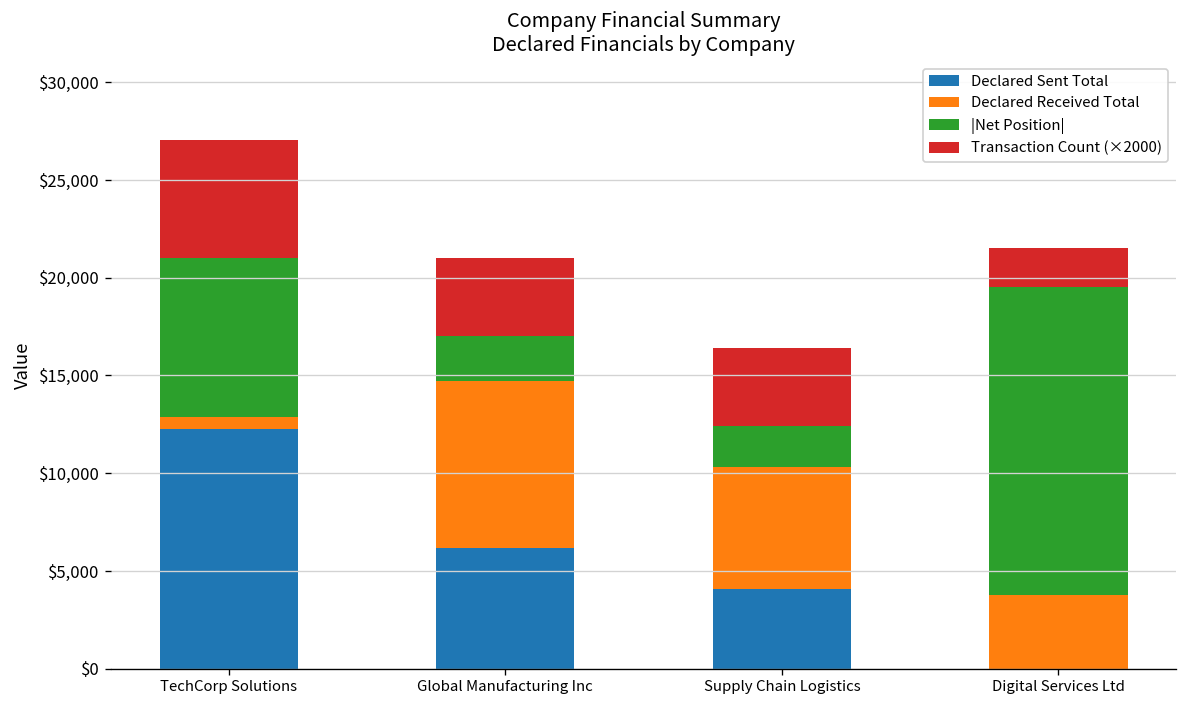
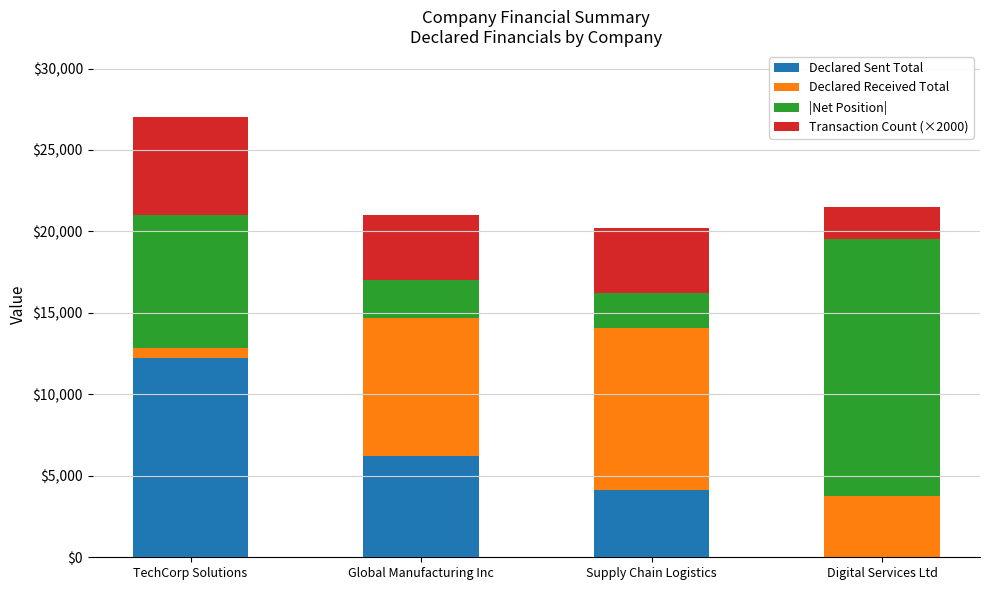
Declared Received Total, Supply Chain Logistics: $6,200 -> $10,000
